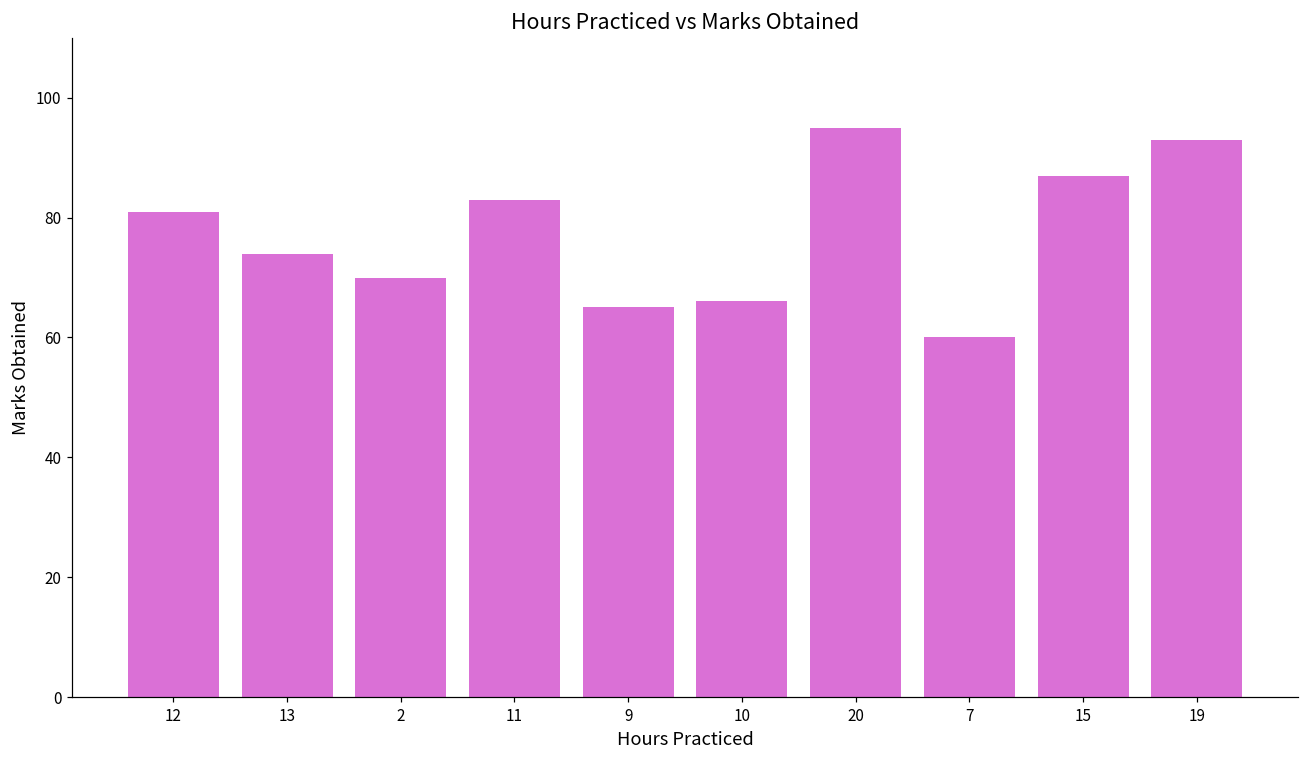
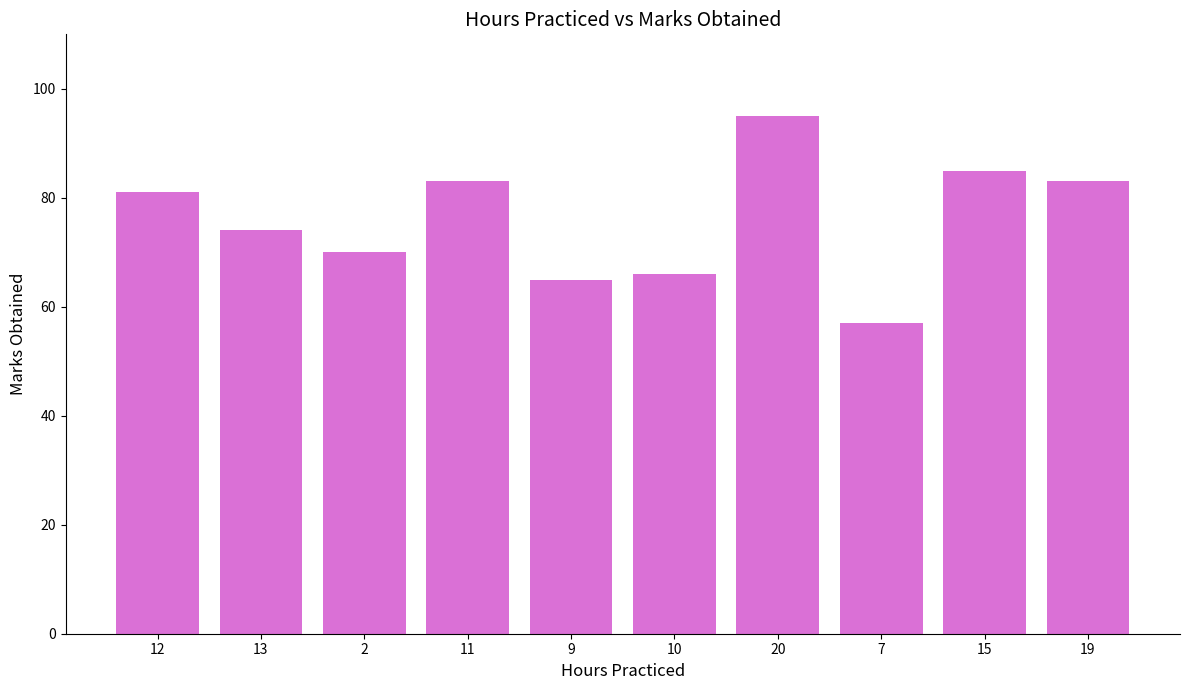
7: 60 -> 57
15: 87 -> 85
19: 93 -> 83
